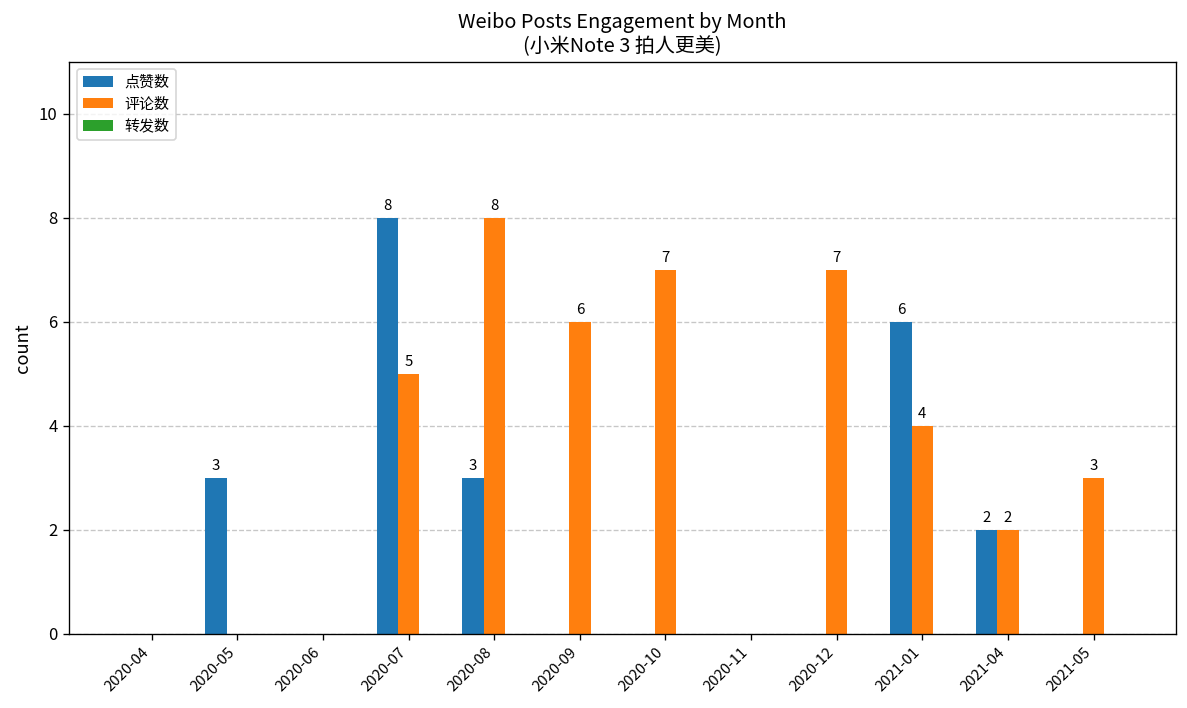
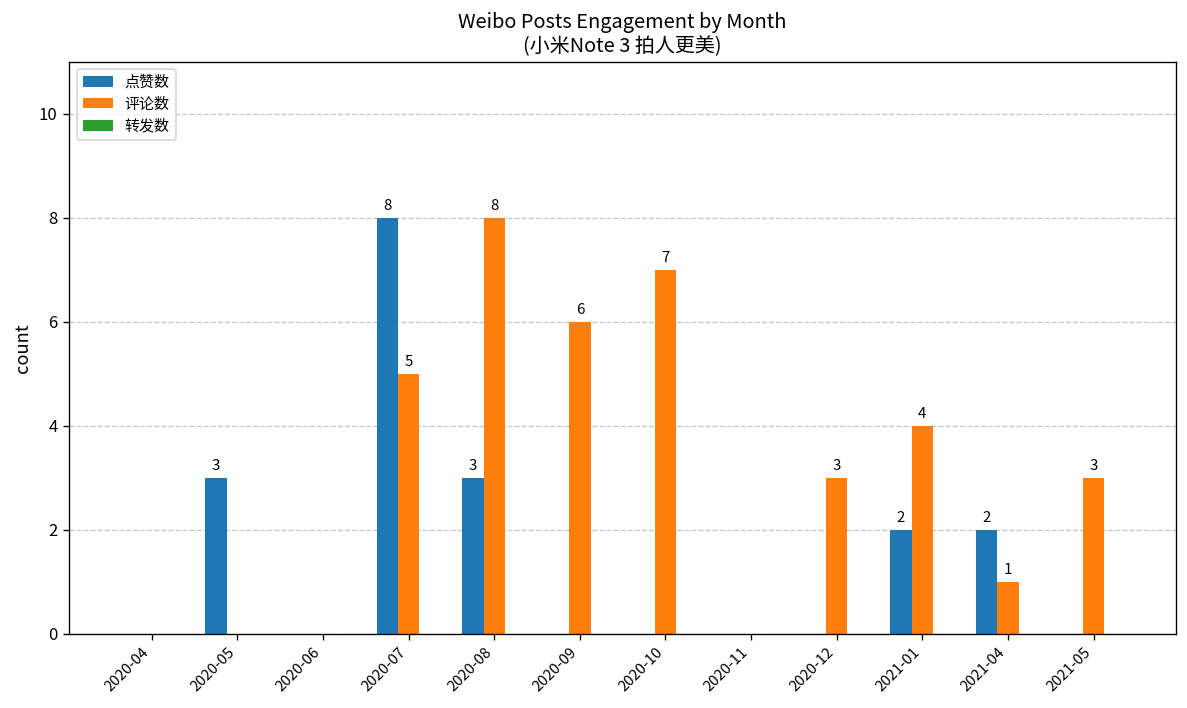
评论数, 2020-12: 7 -> 3
点赞数, 2021-01: 6 -> 2
评论数, 2021-04: 2 -> 1
